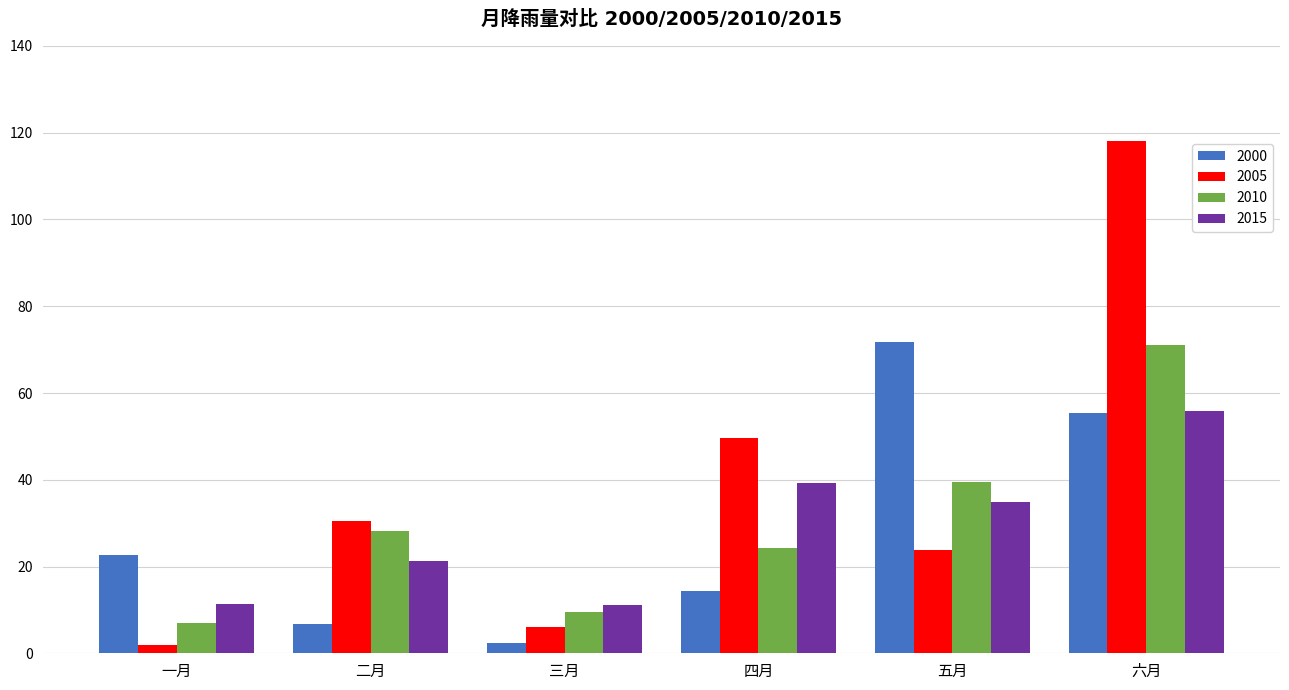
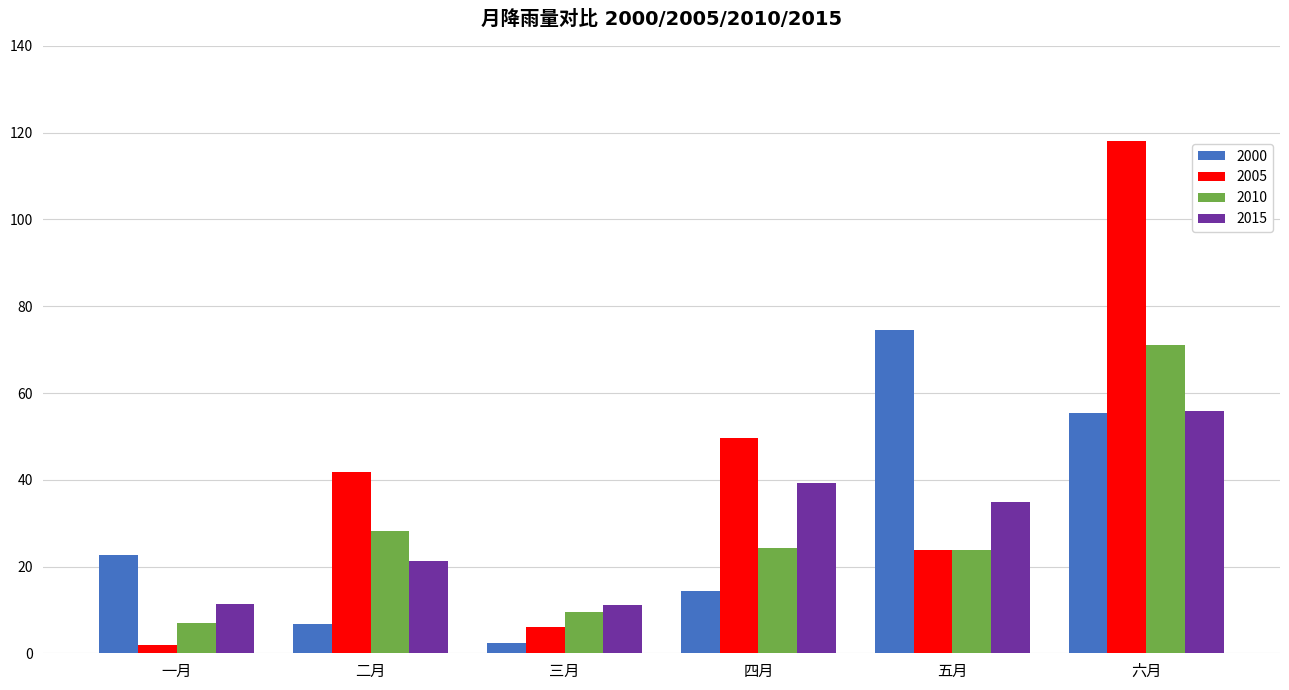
2005, 二月: 30 -> 42
2000, 五月: 72 -> 75
2010, 五月: 39 -> 24
